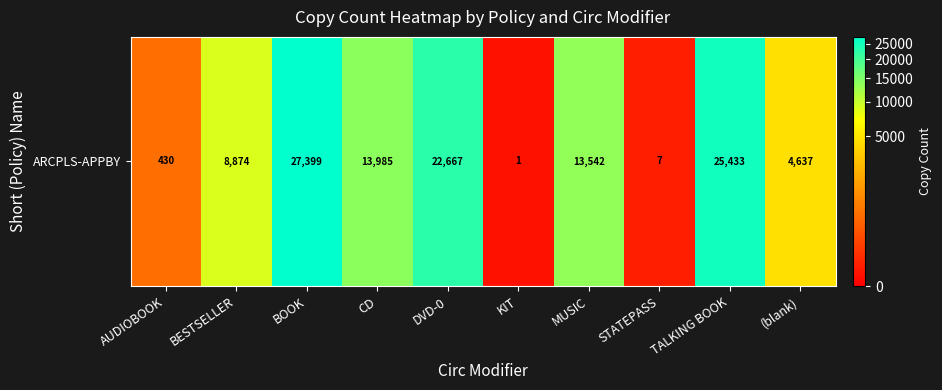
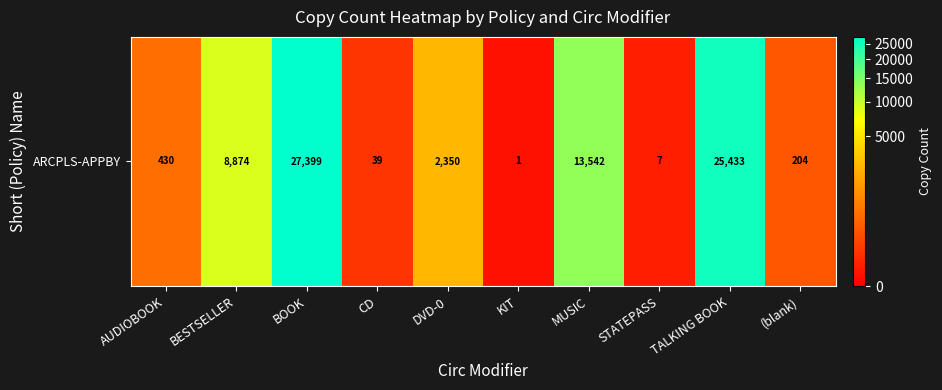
ARCPLS-APPBY, CD: 13,985 -> 39
ARCPLS-APPBY, DVD-0: 22,667 -> 2,350
ARCPLS-APPBY, (blank): 4,637 -> 204
